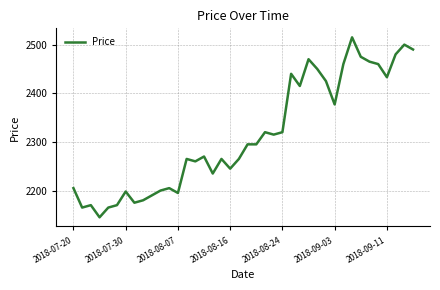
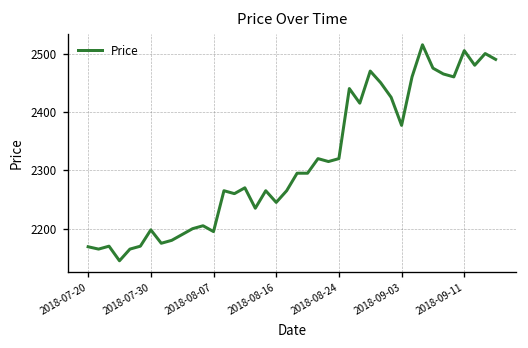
2018-07-20: 2210 -> 2170
2018-09-11: 2430 -> 2510
